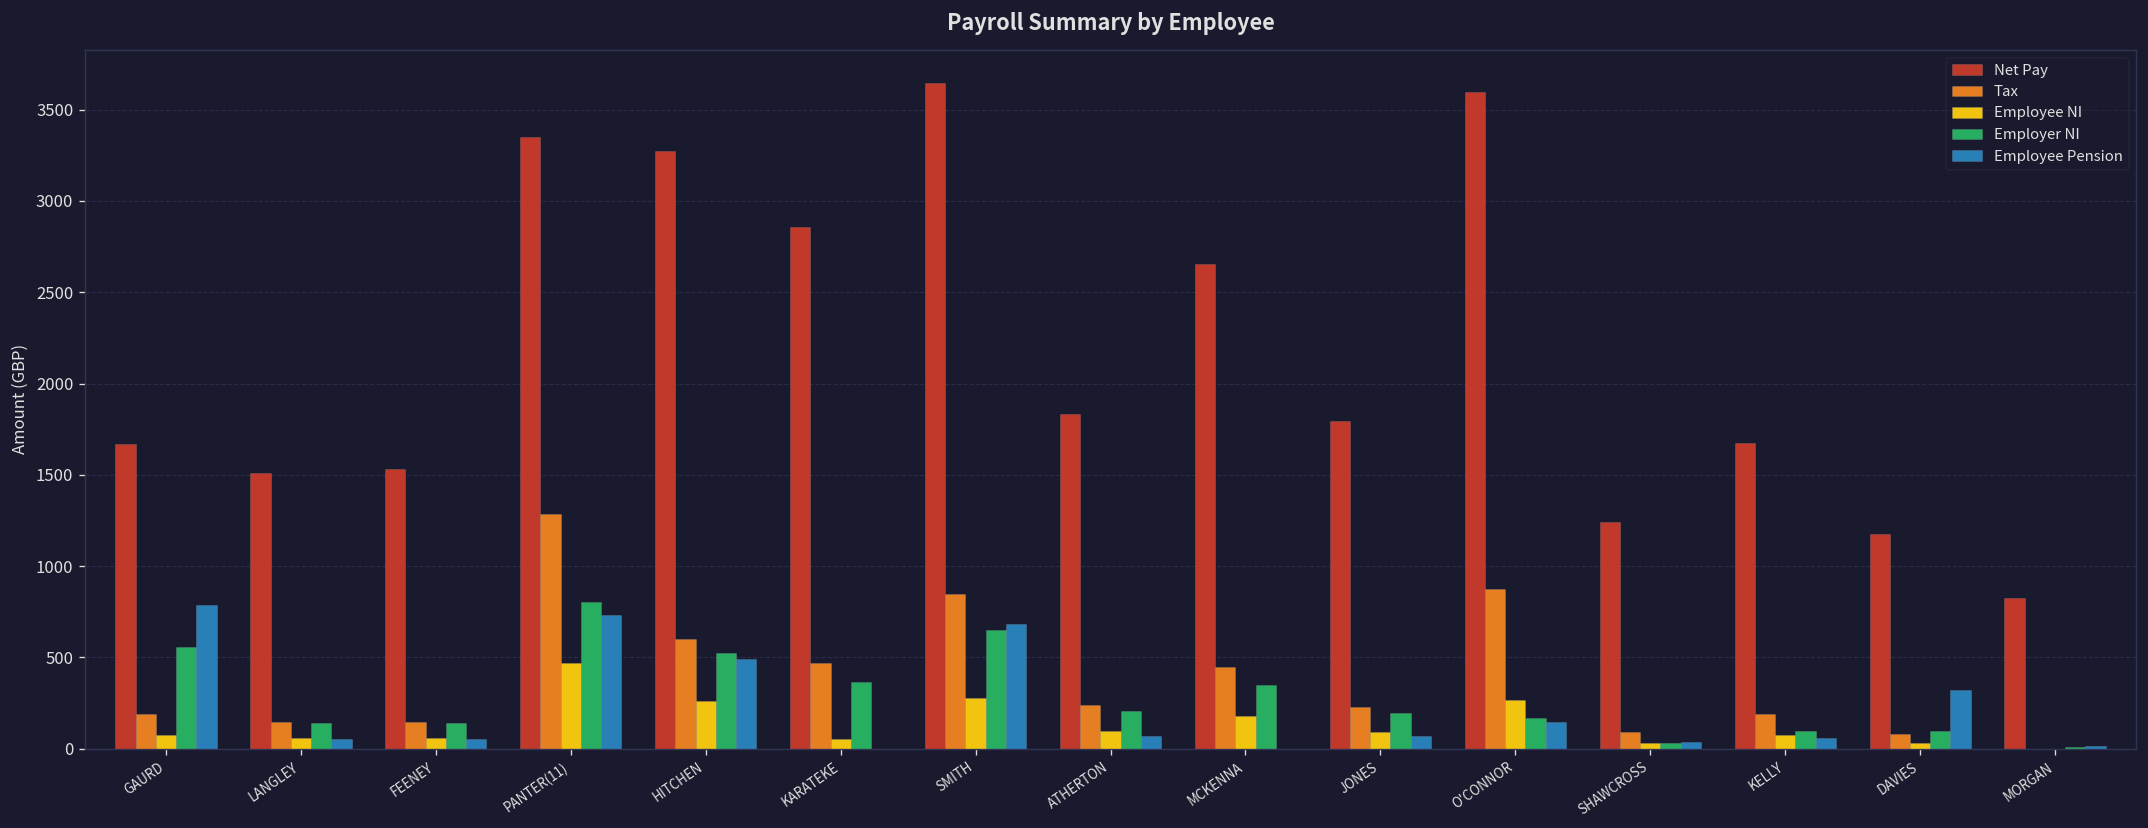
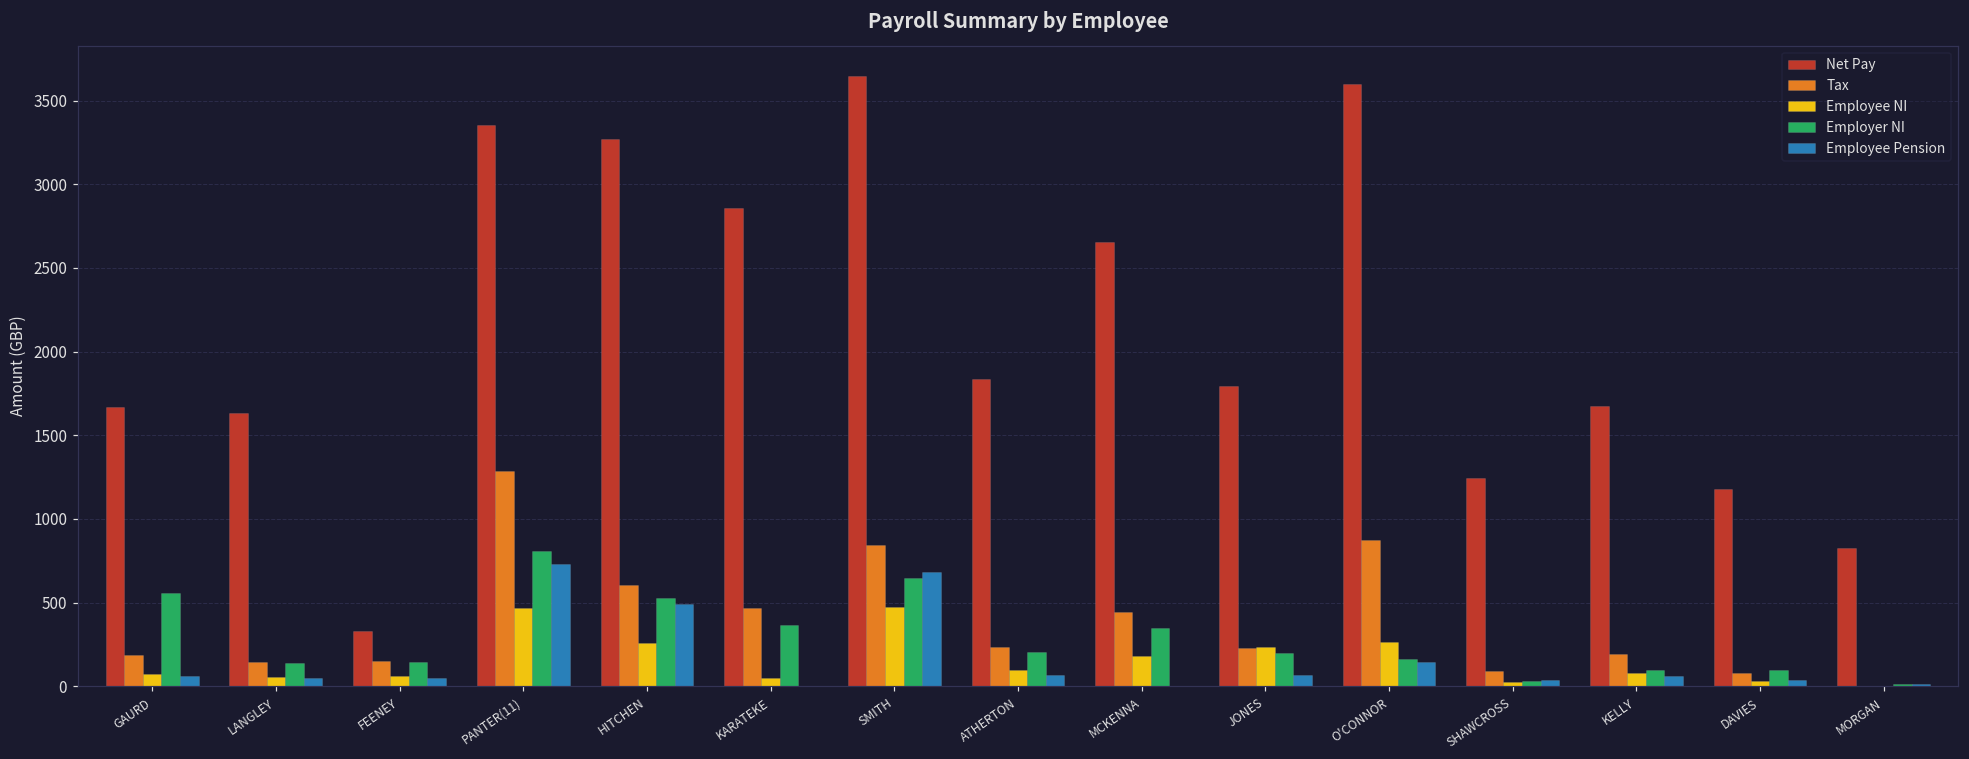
Employee Pension, GAURD: 790 -> 60
Net Pay, LANGLEY: 1510 -> 1630
Net Pay, FEENEY: 1530 -> 330
Employee NI, SMITH: 280 -> 470
Employee NI, JONES: 90 -> 230
Employee Pension, DAVIES: 320 -> 40
